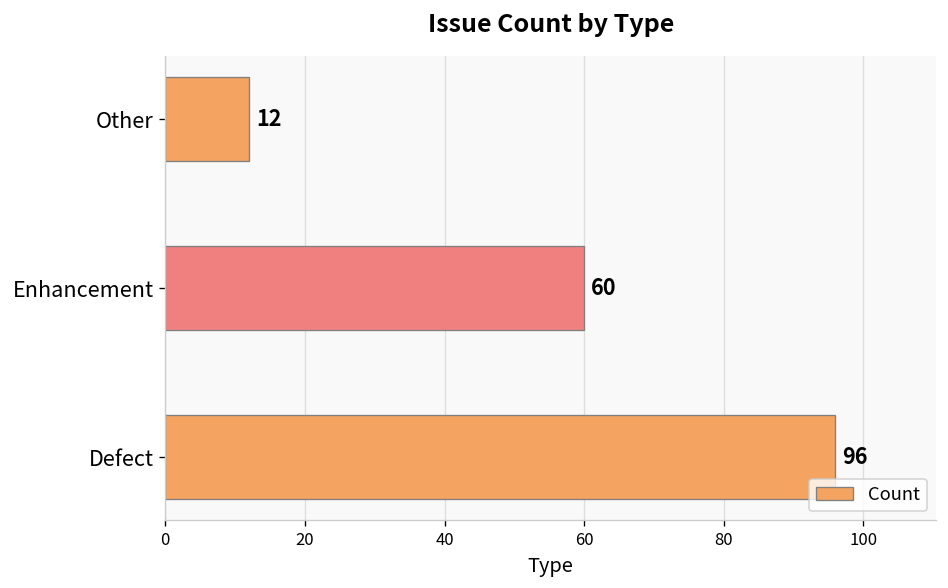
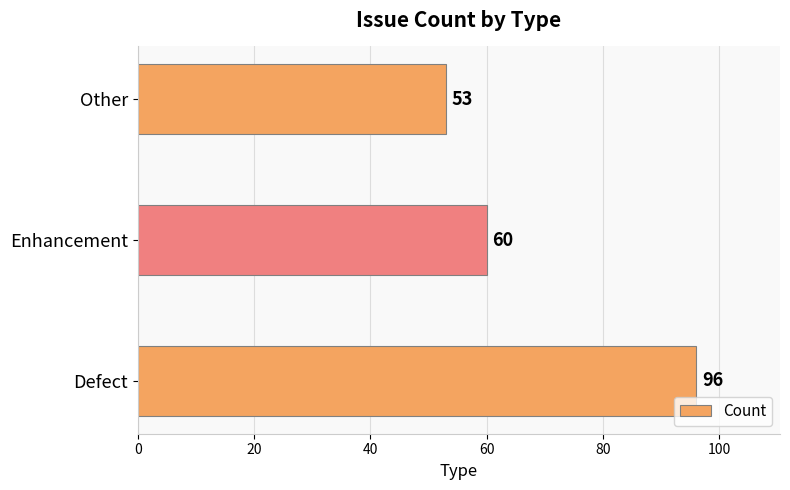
Other: 12 -> 53
